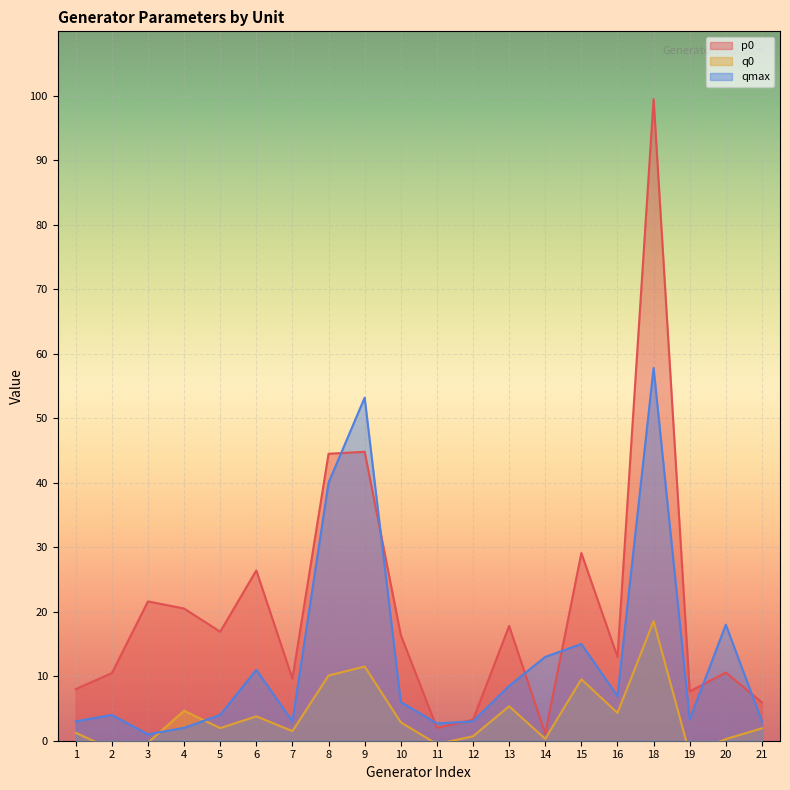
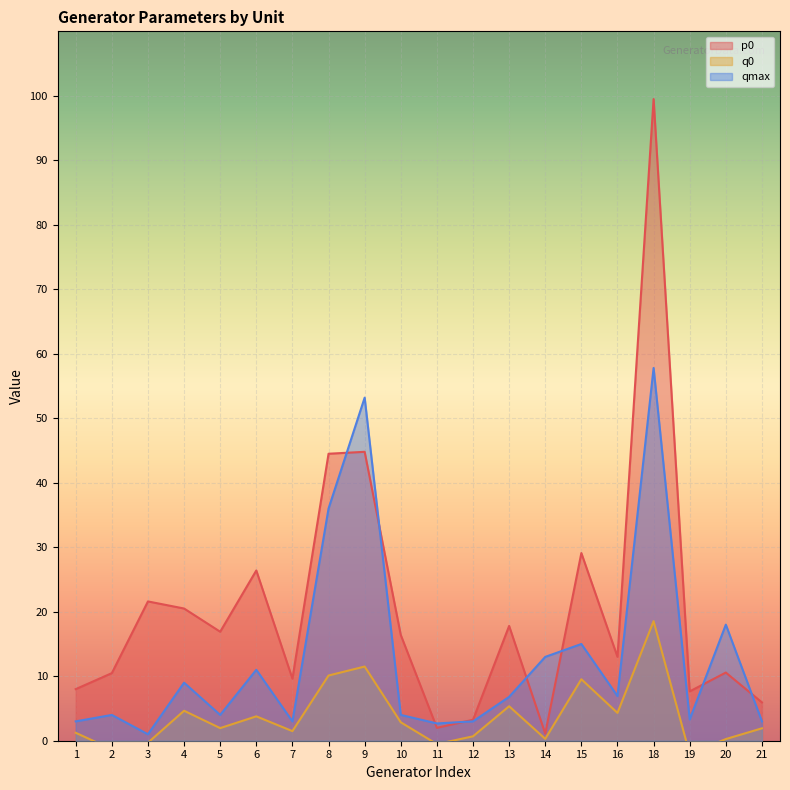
qmax, 4: 2 -> 9
qmax, 8: 40 -> 36
qmax, 10: 6 -> 4
qmax, 13: 9 -> 7
